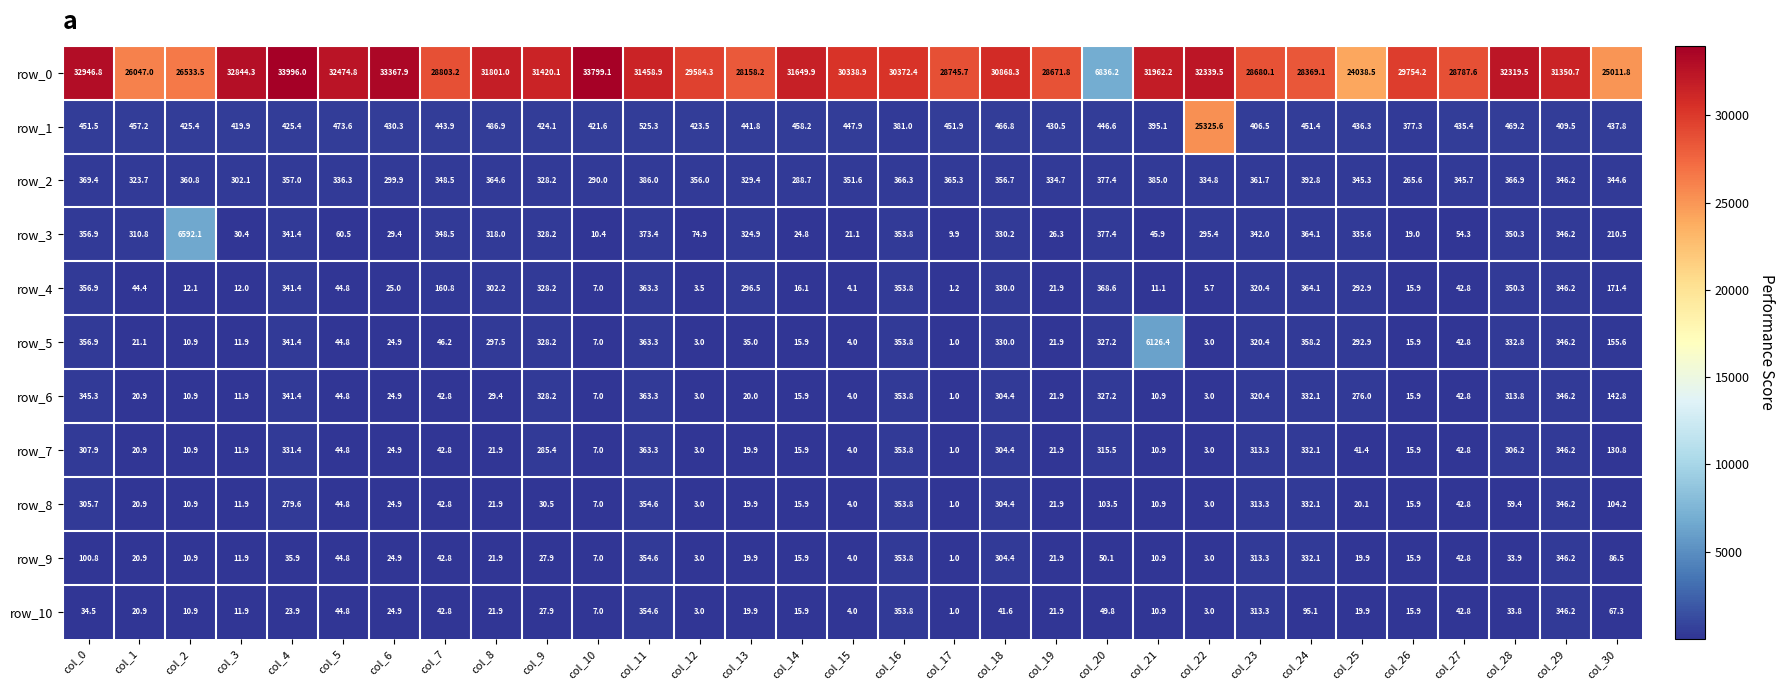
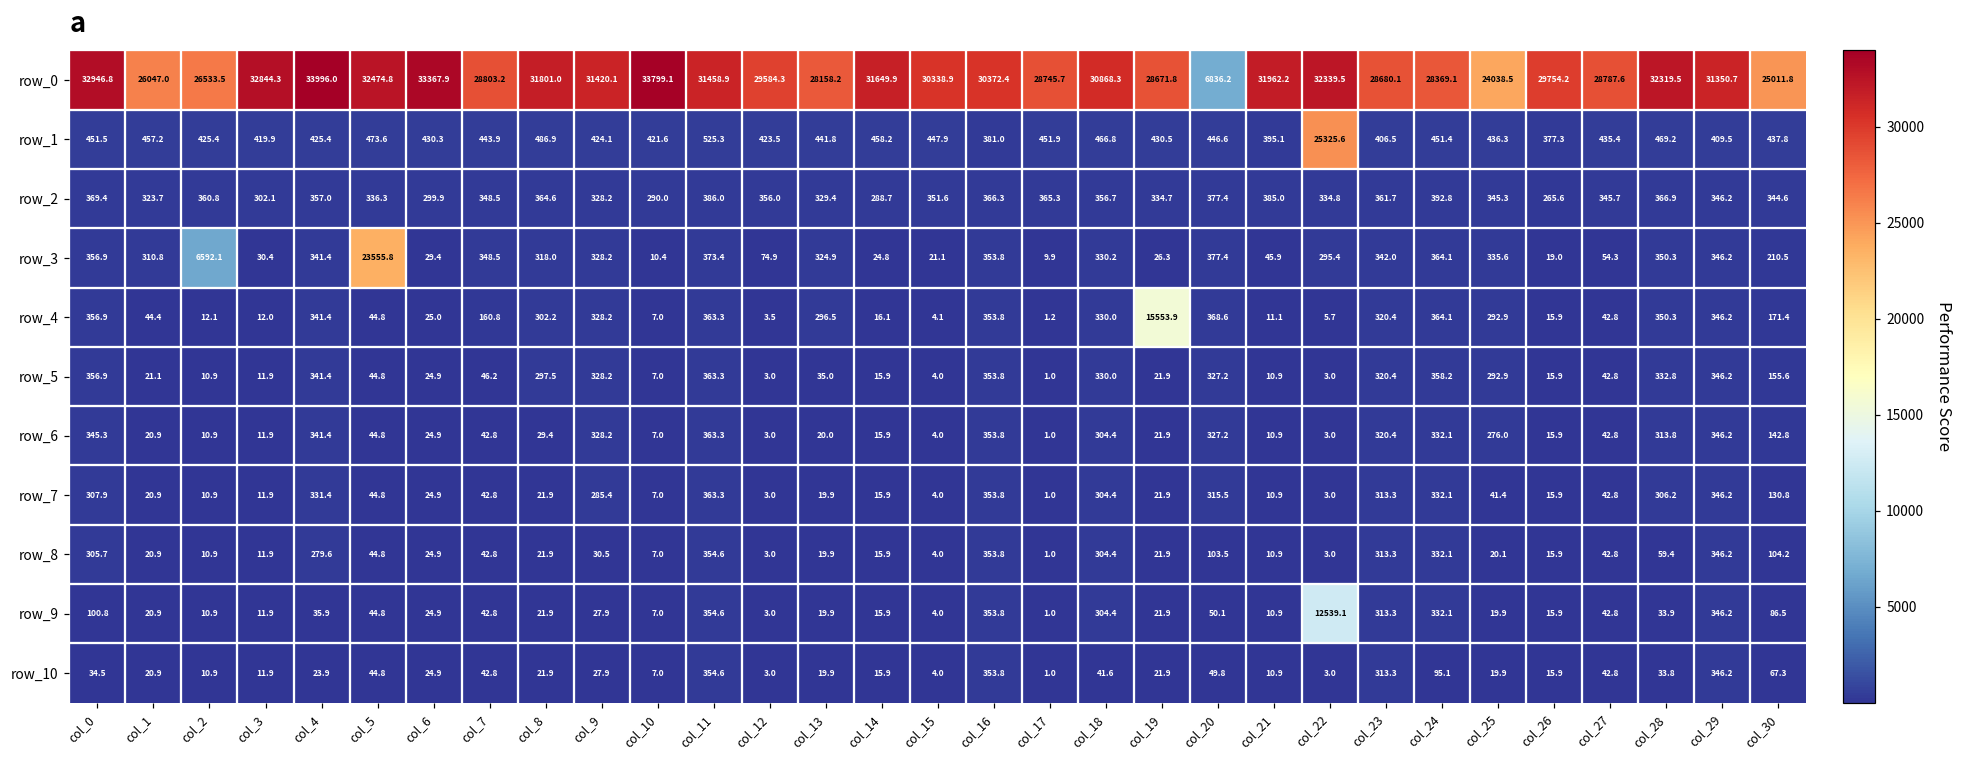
row_3, col_5: 60.5 -> 23555.8
row_4, col_19: 21.9 -> 15553.9
row_5, col_21: 6126.4 -> 10.9
row_9, col_22: 3.0 -> 12539.1
